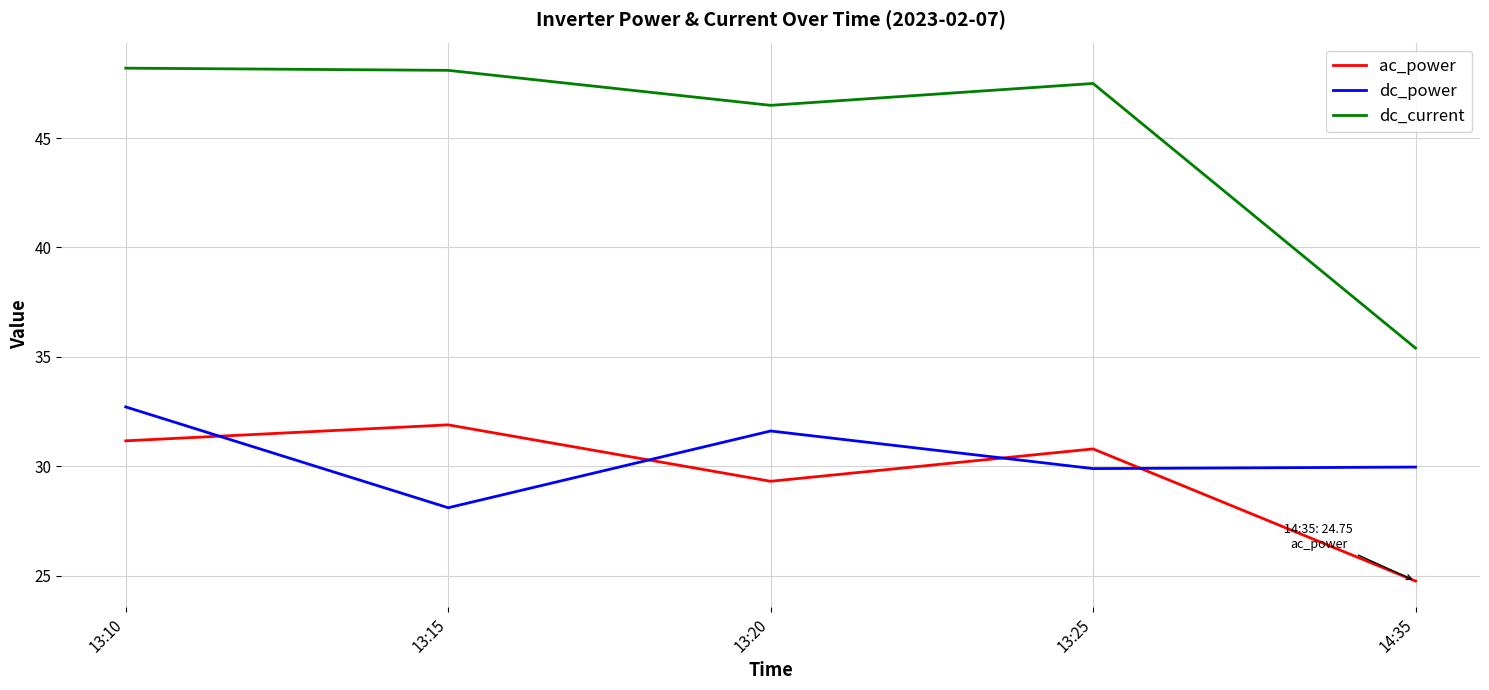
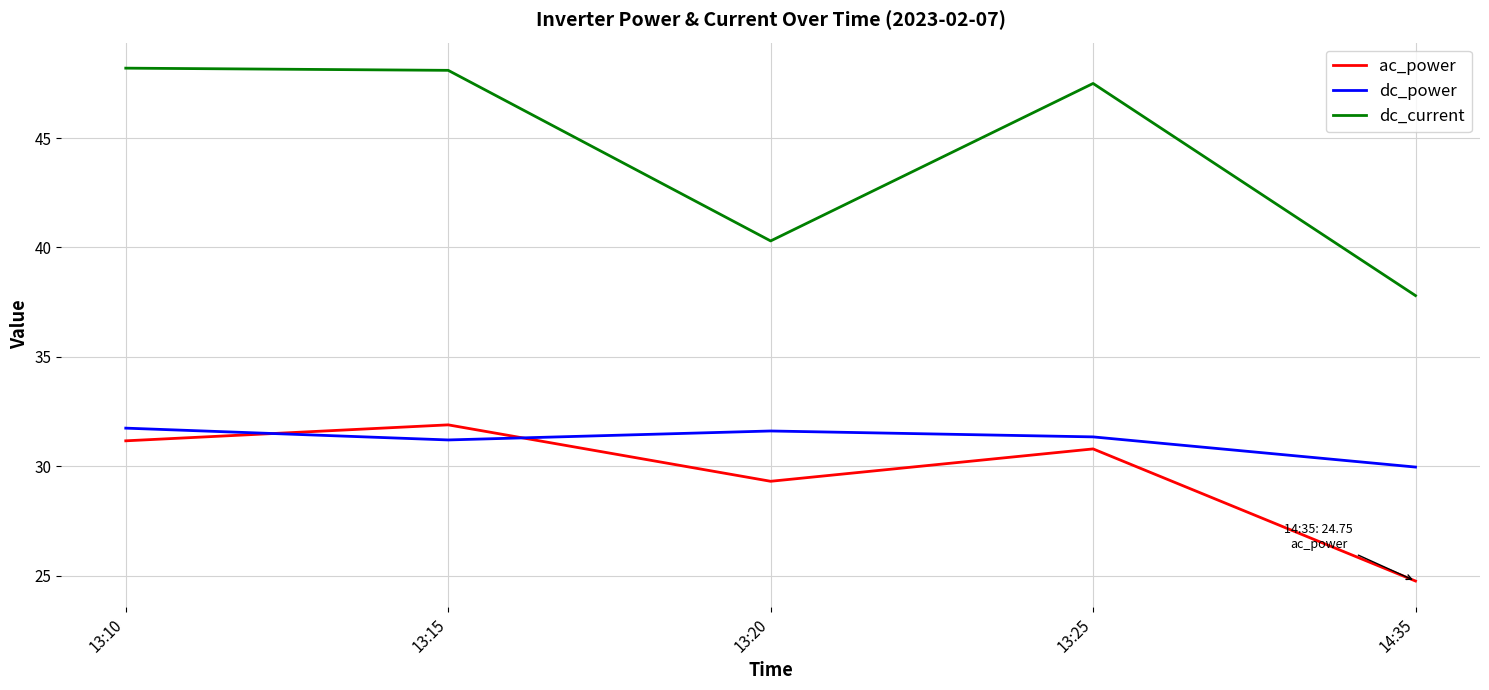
dc_power, 13:10: 32.7 -> 31.7
dc_power, 13:15: 28.1 -> 31.2
dc_current, 13:20: 46.5 -> 40.3
dc_power, 13:25: 29.9 -> 31.3
dc_current, 14:35: 35.4 -> 37.8
